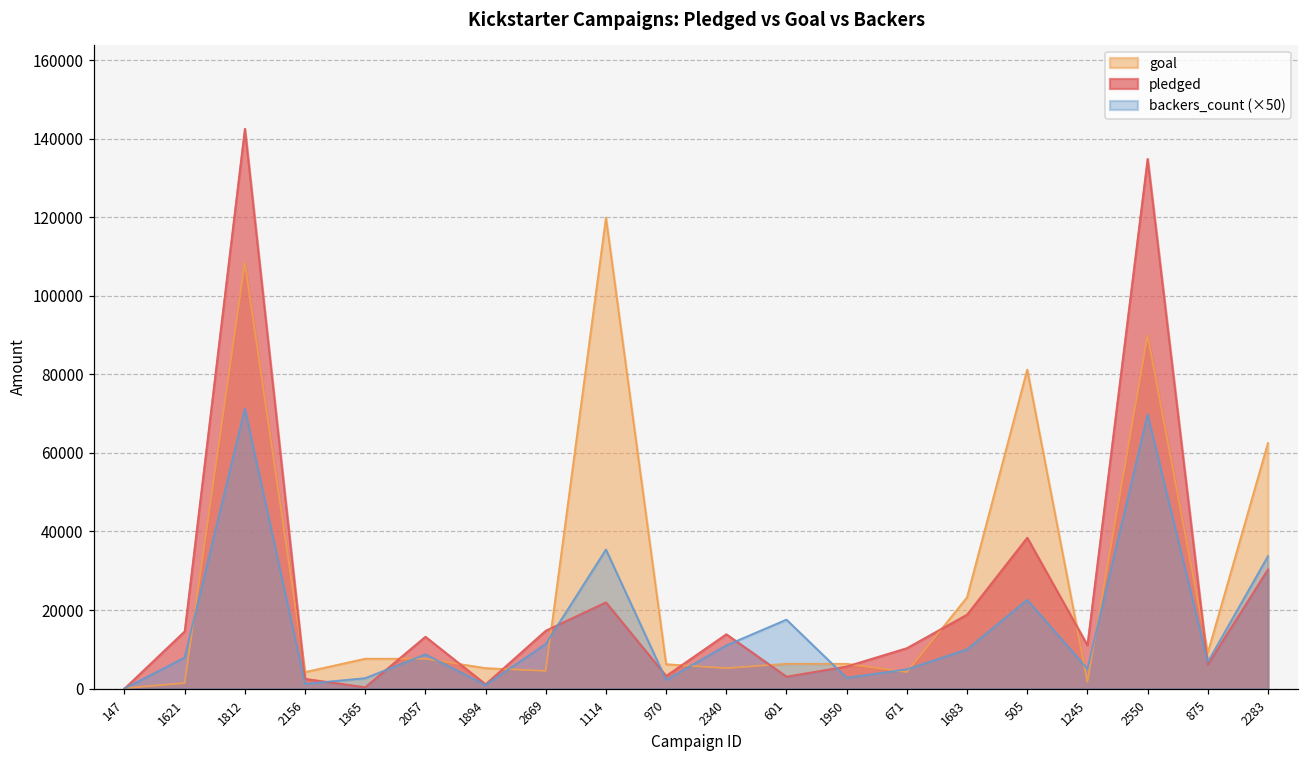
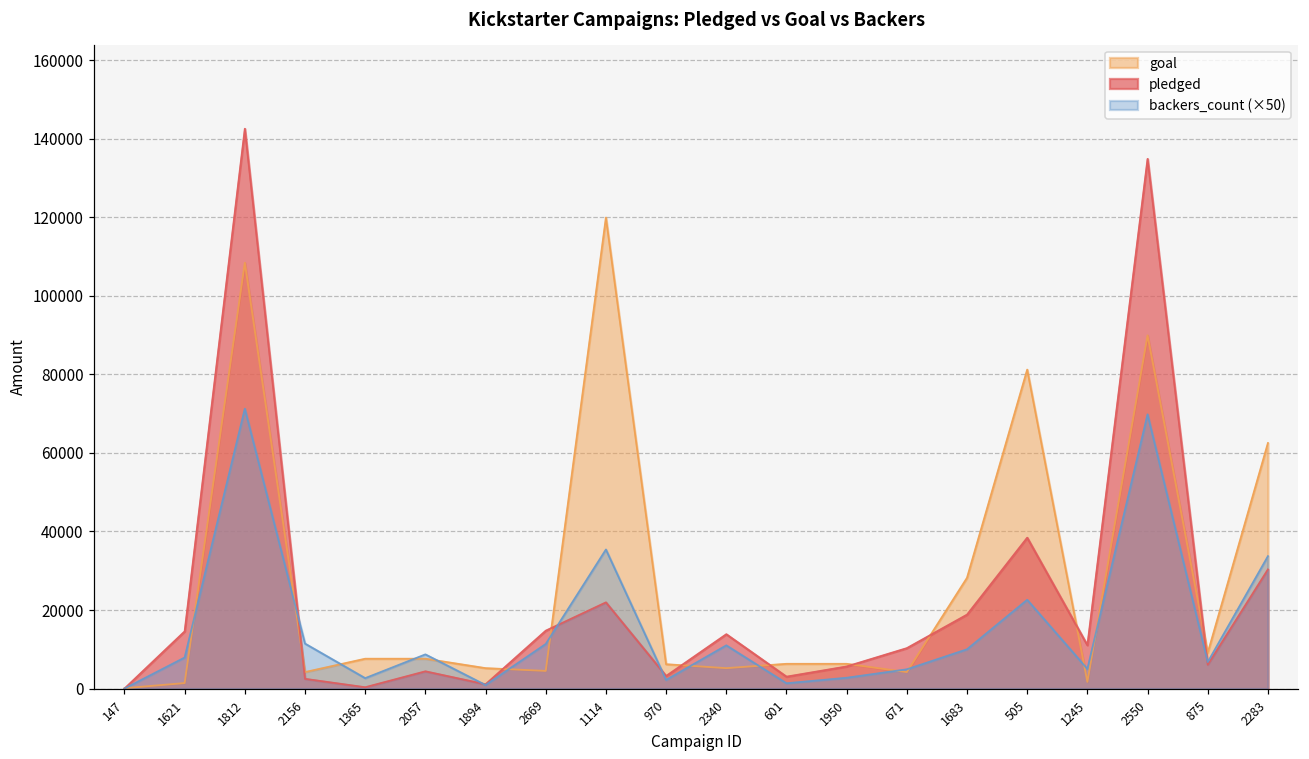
backers_count (×50), 2156: 1000 -> 11000
pledged, 2057: 13000 -> 4000
backers_count (×50), 601: 18000 -> 1000
goal, 1683: 23000 -> 28000
